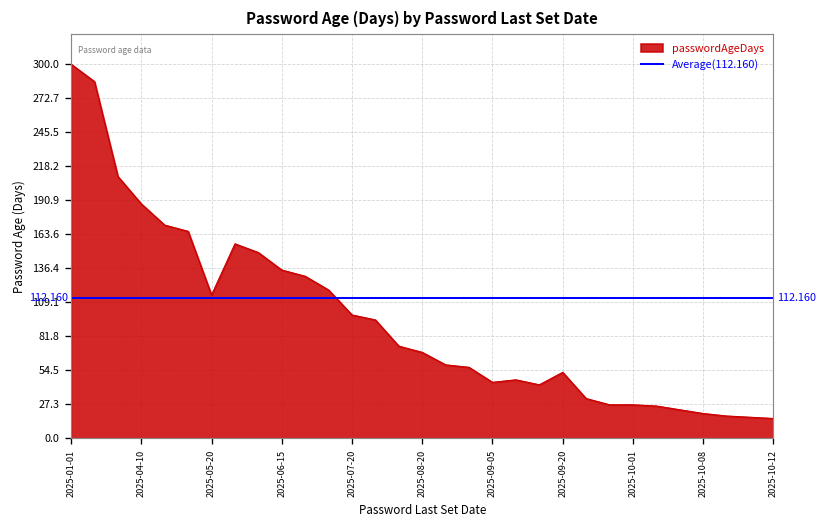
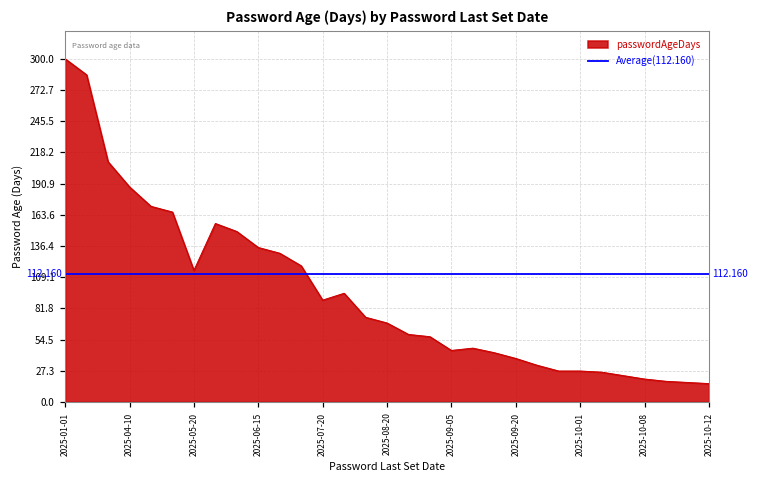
2025-07-20: 99 -> 89
2025-09-20: 53 -> 38
